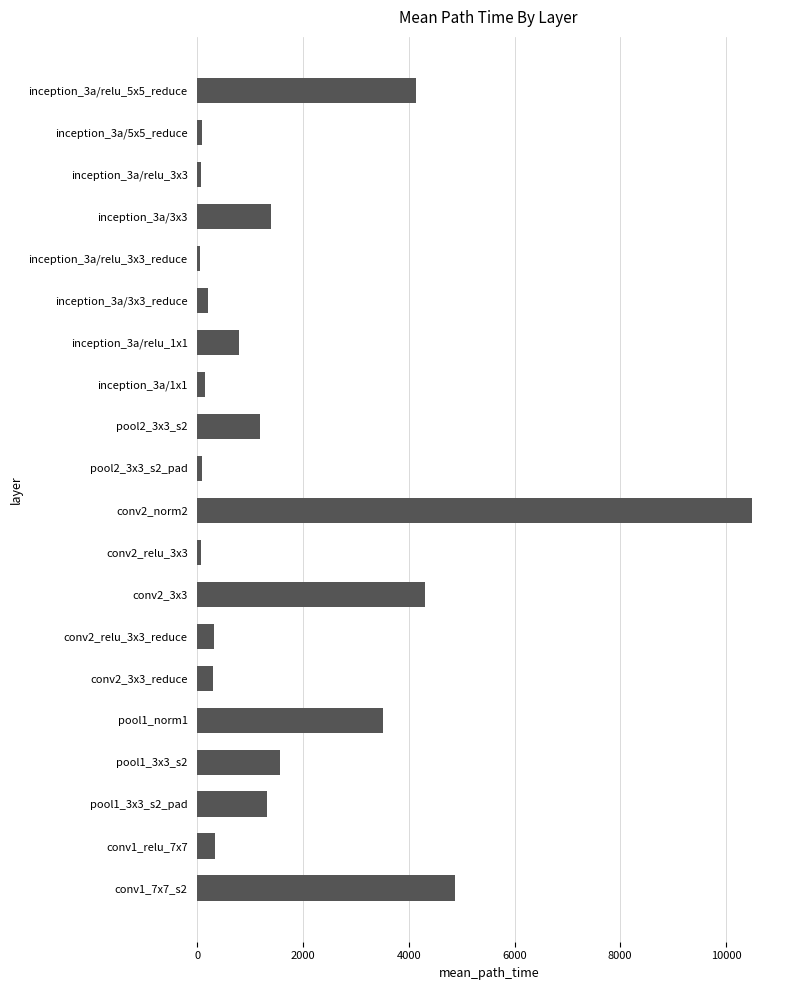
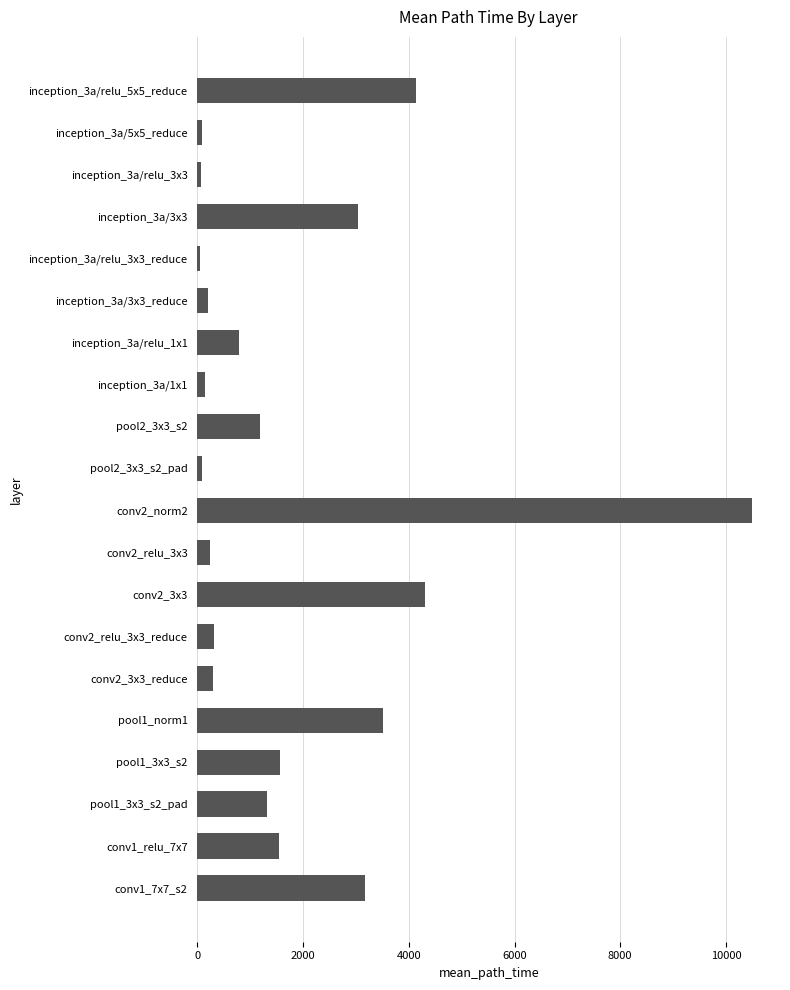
inception_3a/3x3: 1400 -> 3000
conv2_relu_3x3: 100 -> 200
conv1_relu_7x7: 300 -> 1500
conv1_7x7_s2: 4900 -> 3200
